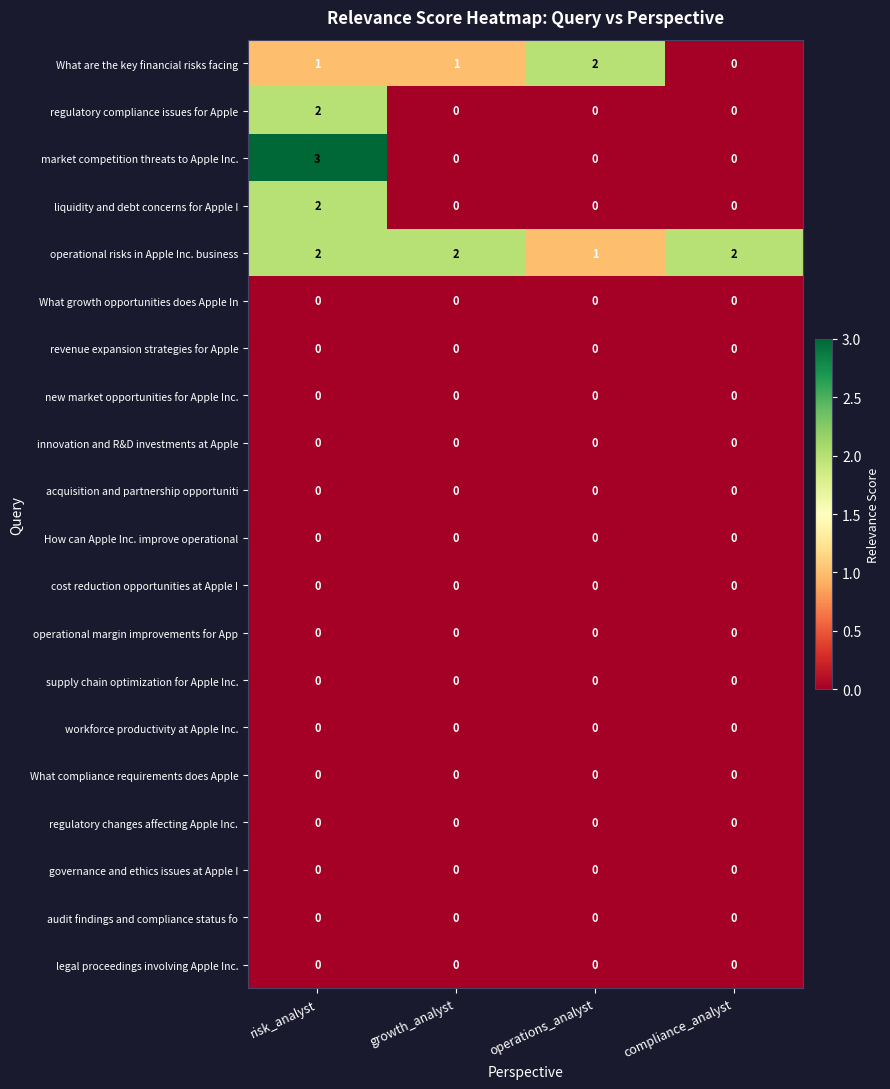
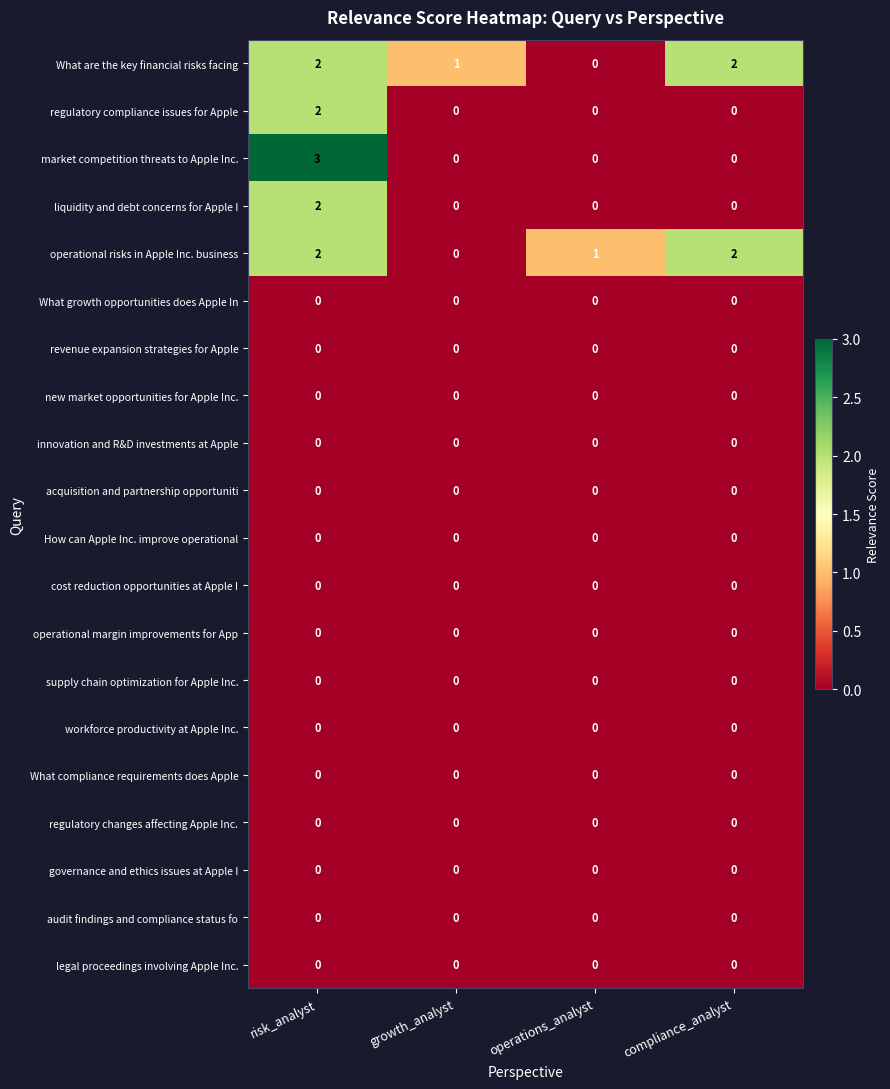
What are the key financial risks facing, risk_analyst: 1 -> 2
What are the key financial risks facing, operations_analyst: 2 -> 0
What are the key financial risks facing, compliance_analyst: 0 -> 2
operational risks in Apple Inc. business, growth_analyst: 2 -> 0
